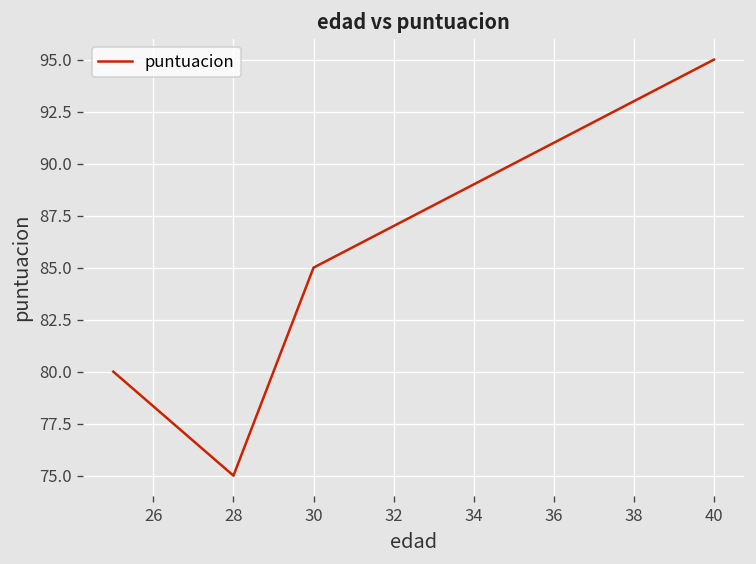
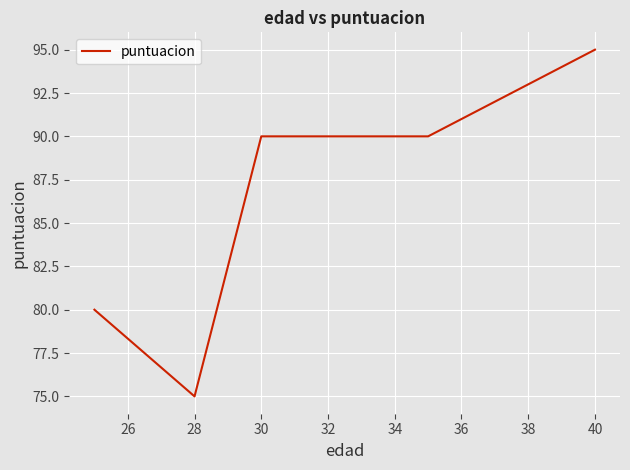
30: 85 -> 90
